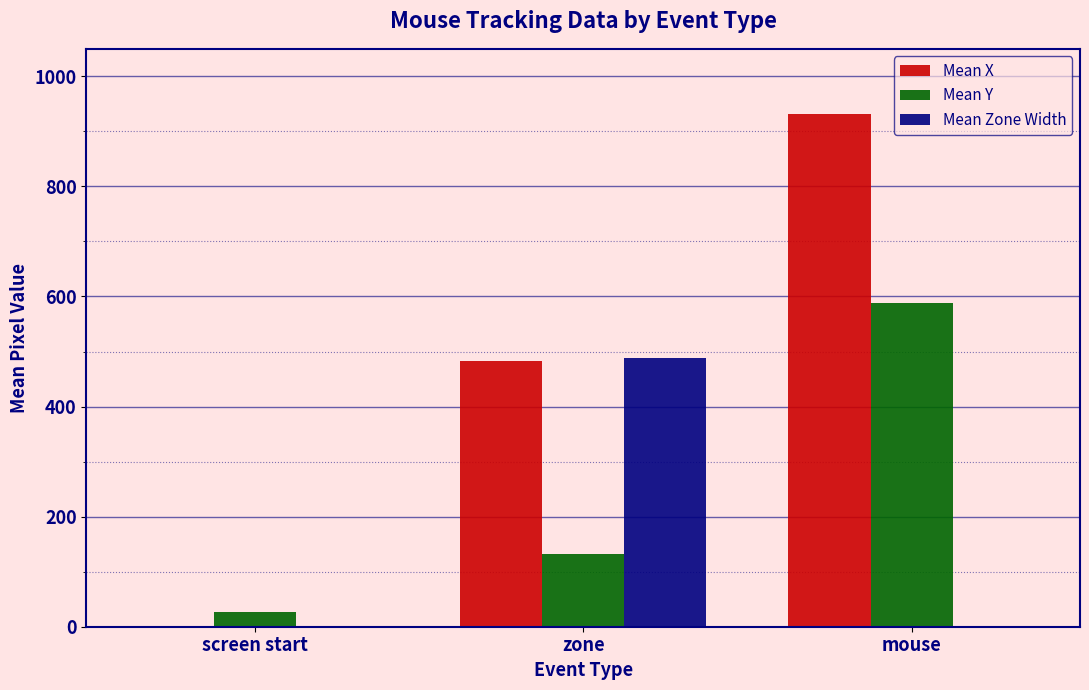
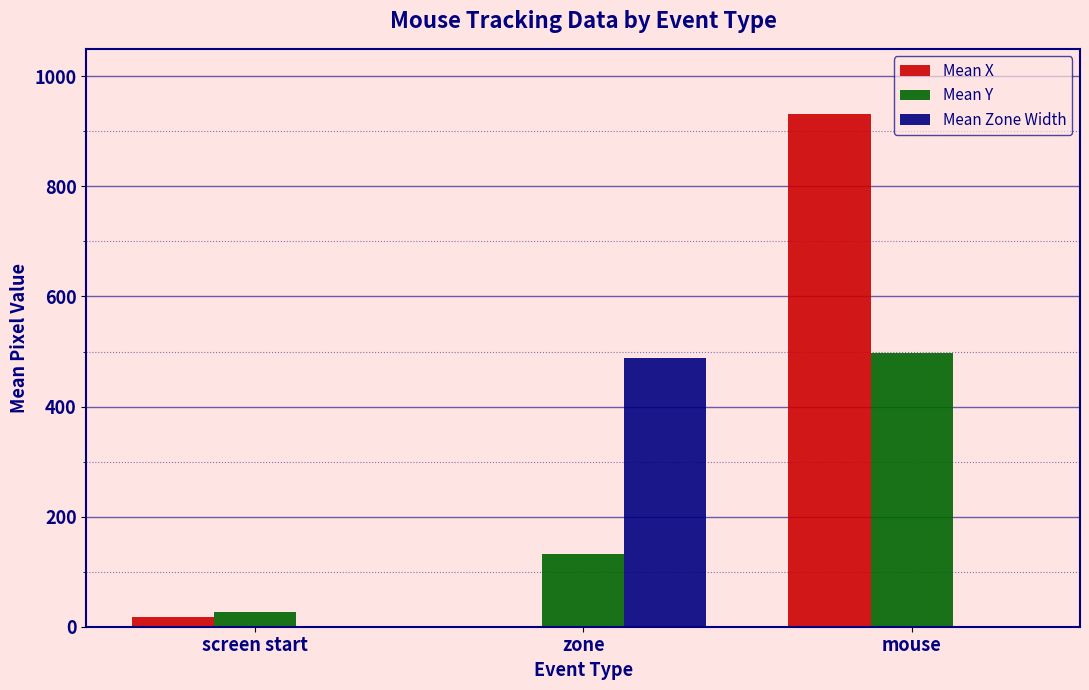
Mean X, screen start: 0 -> 20
Mean X, zone: 480 -> 0
Mean Y, mouse: 590 -> 500
